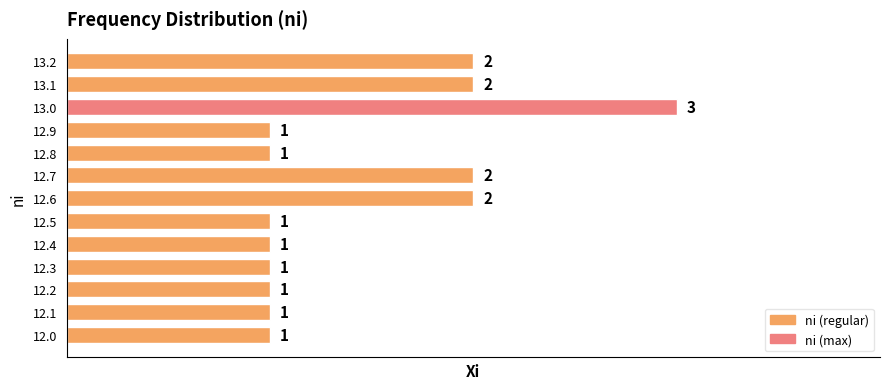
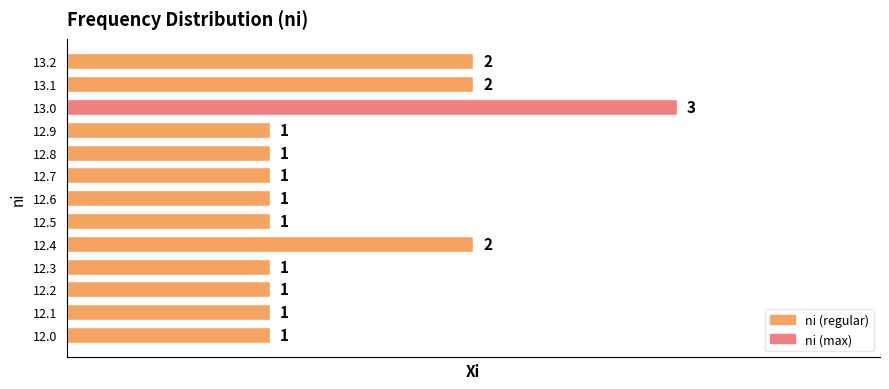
12.7: 2 -> 1
12.6: 2 -> 1
12.4: 1 -> 2
